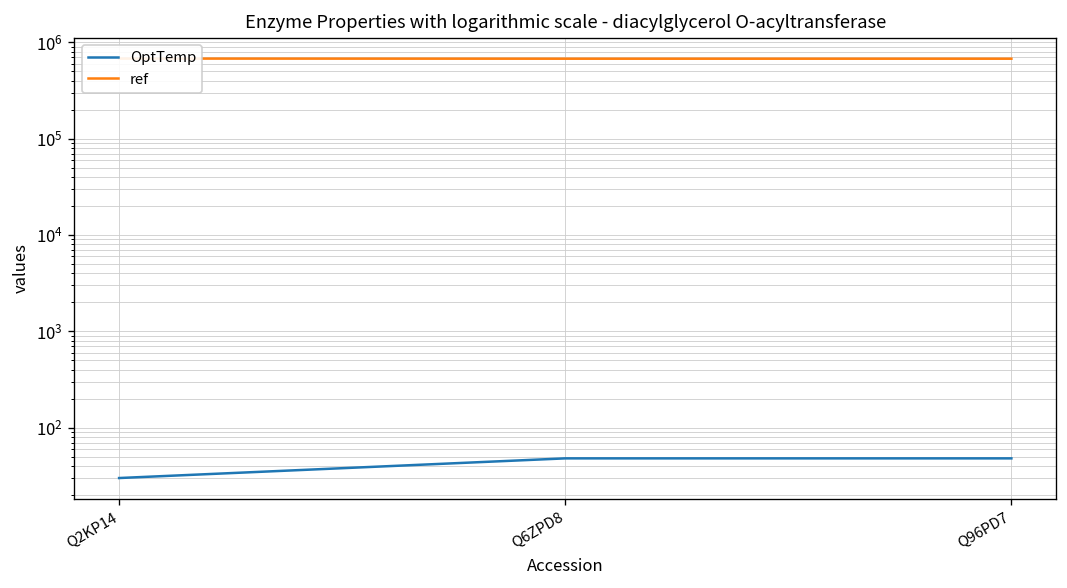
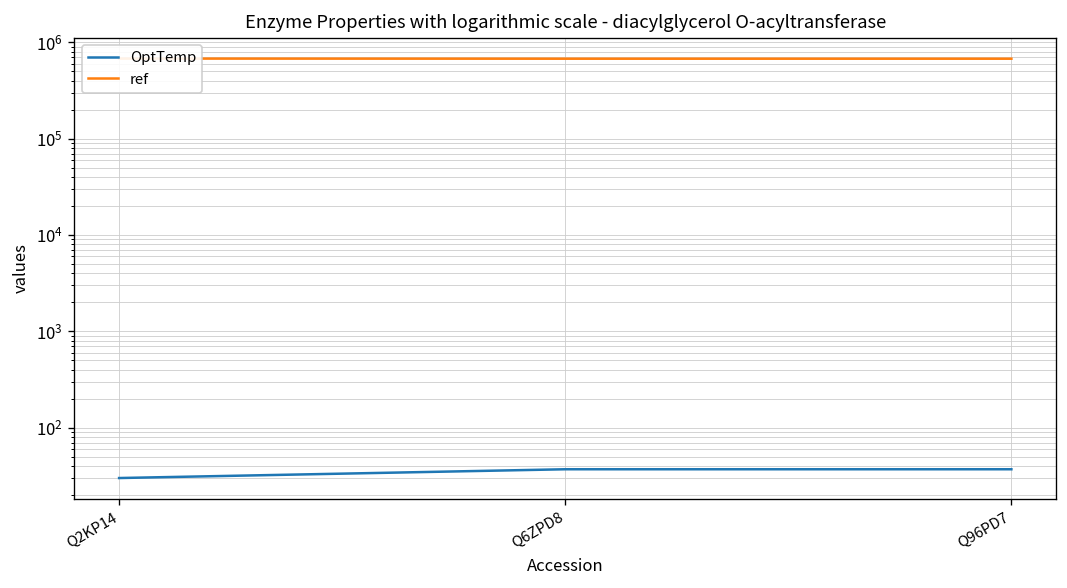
OptTemp, Q6ZPD8: 50 -> 40
OptTemp, Q96PD7: 50 -> 40
